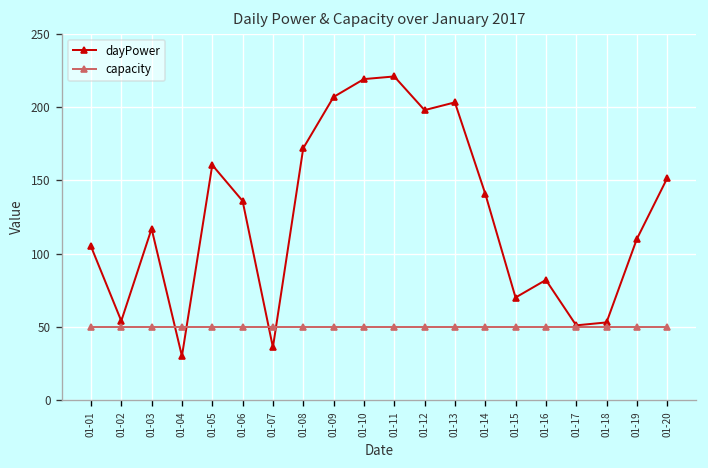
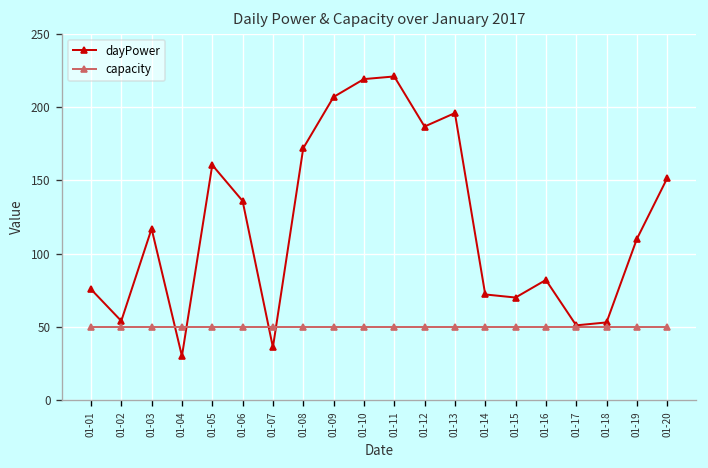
dayPower, 01-01: 105 -> 76
dayPower, 01-12: 198 -> 187
dayPower, 01-13: 203 -> 196
dayPower, 01-14: 141 -> 72
